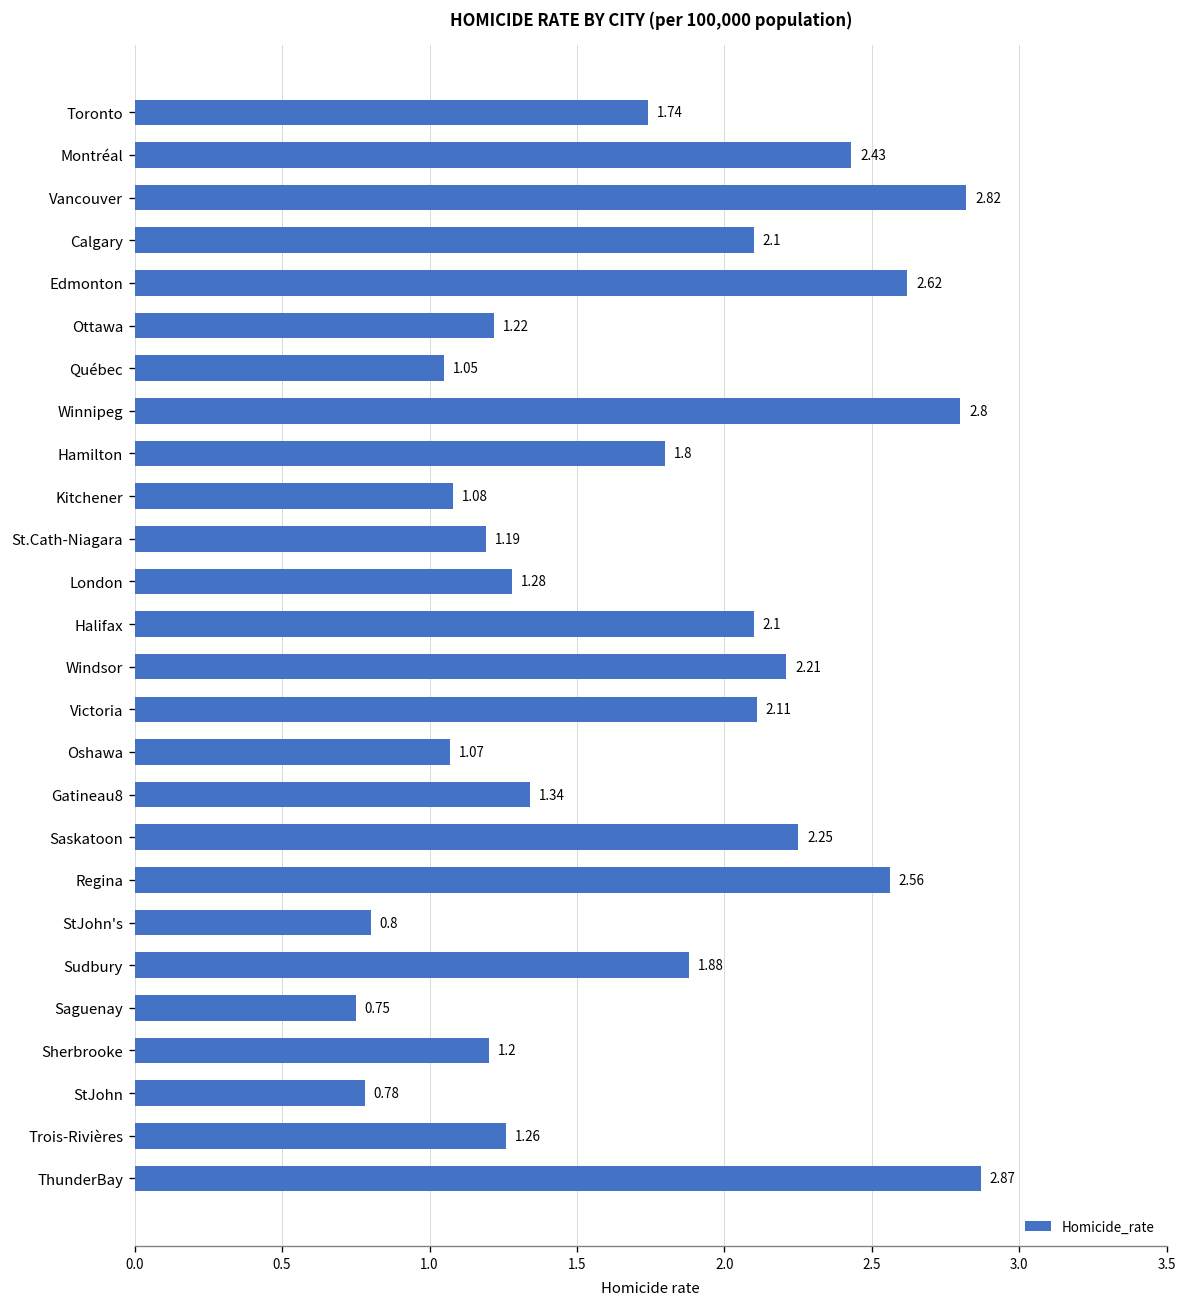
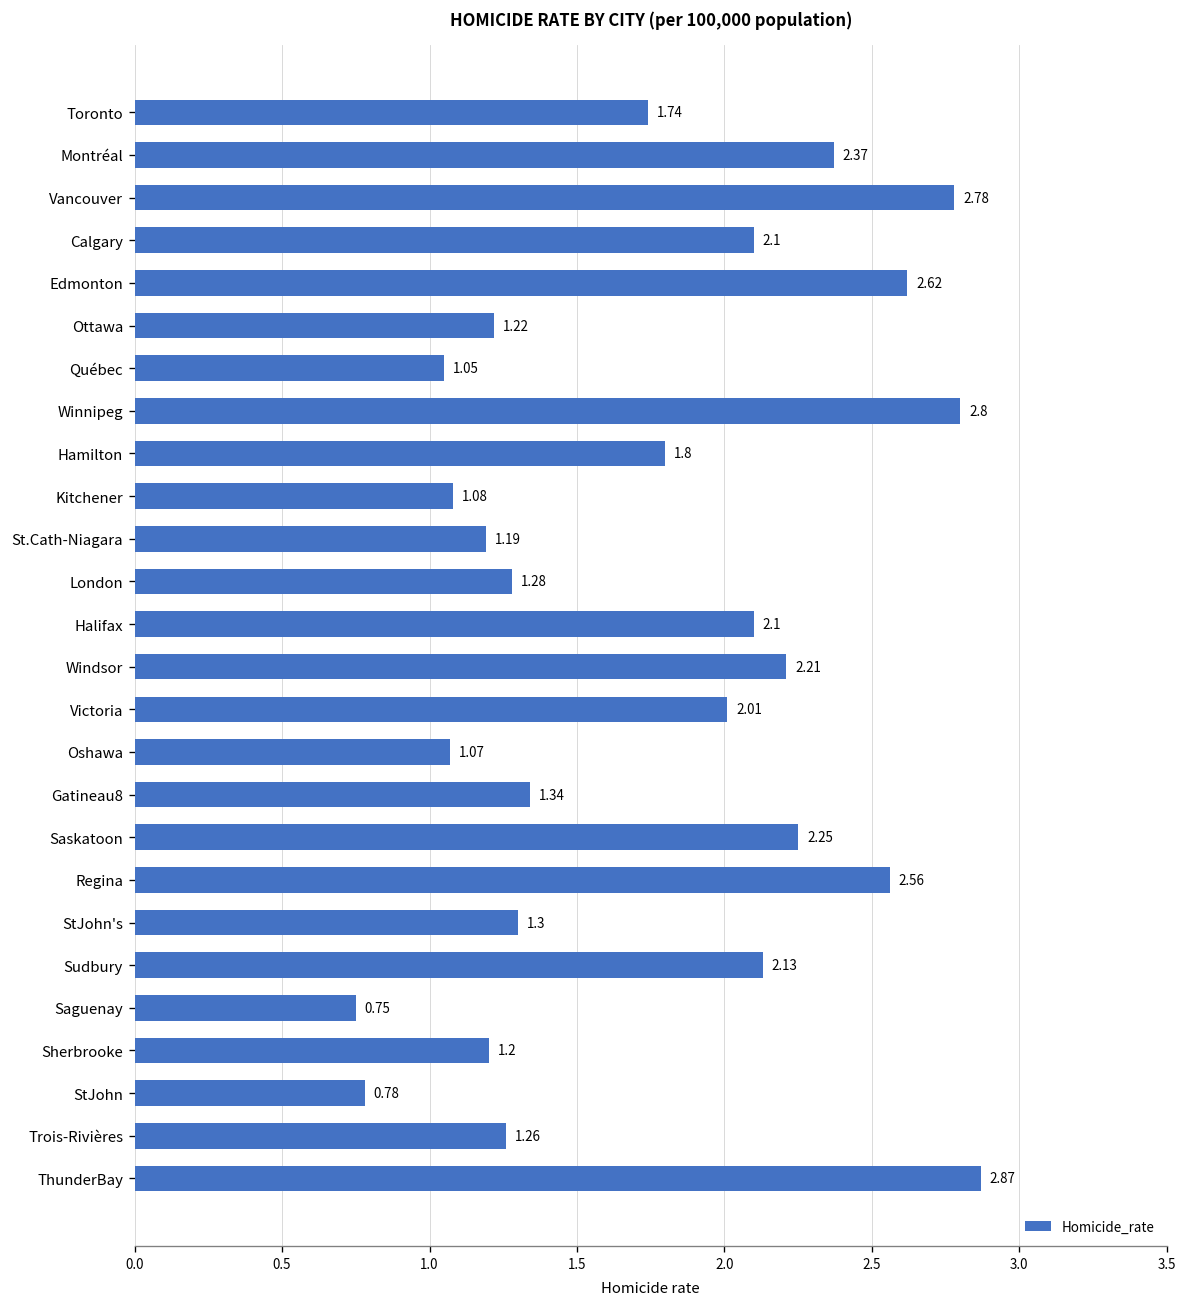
Montréal: 2.43 -> 2.37
Vancouver: 2.82 -> 2.78
Victoria: 2.11 -> 2.01
StJohn's: 0.8 -> 1.3
Sudbury: 1.88 -> 2.13
